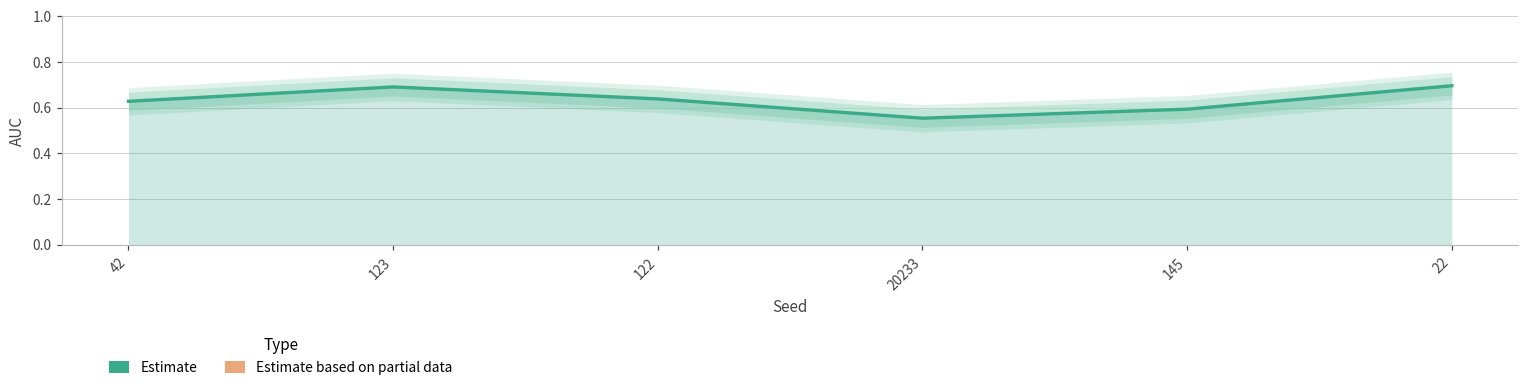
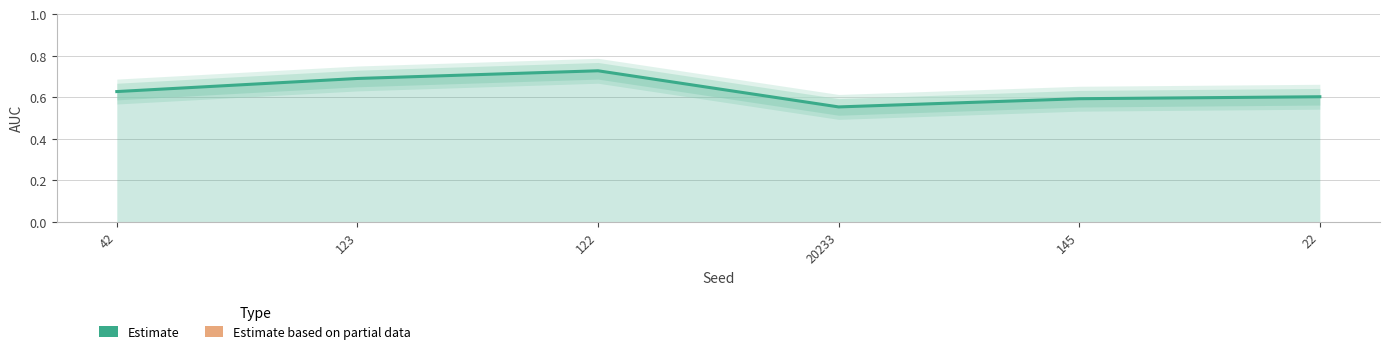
Estimate, 122: 0.64 -> 0.73
Estimate, 22: 0.70 -> 0.60
